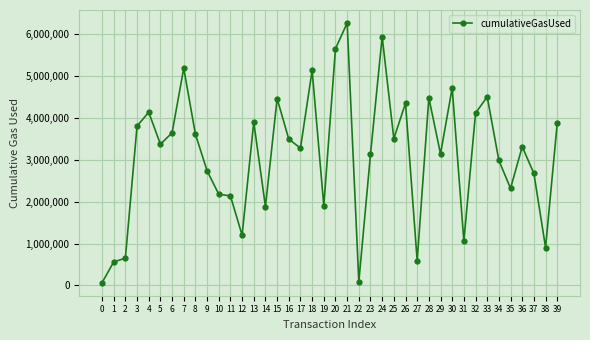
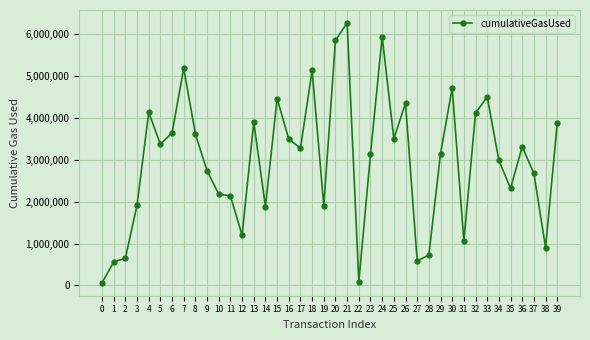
3: 3,800,000 -> 1,900,000
20: 5,700,000 -> 5,900,000
28: 4,500,000 -> 700,000
